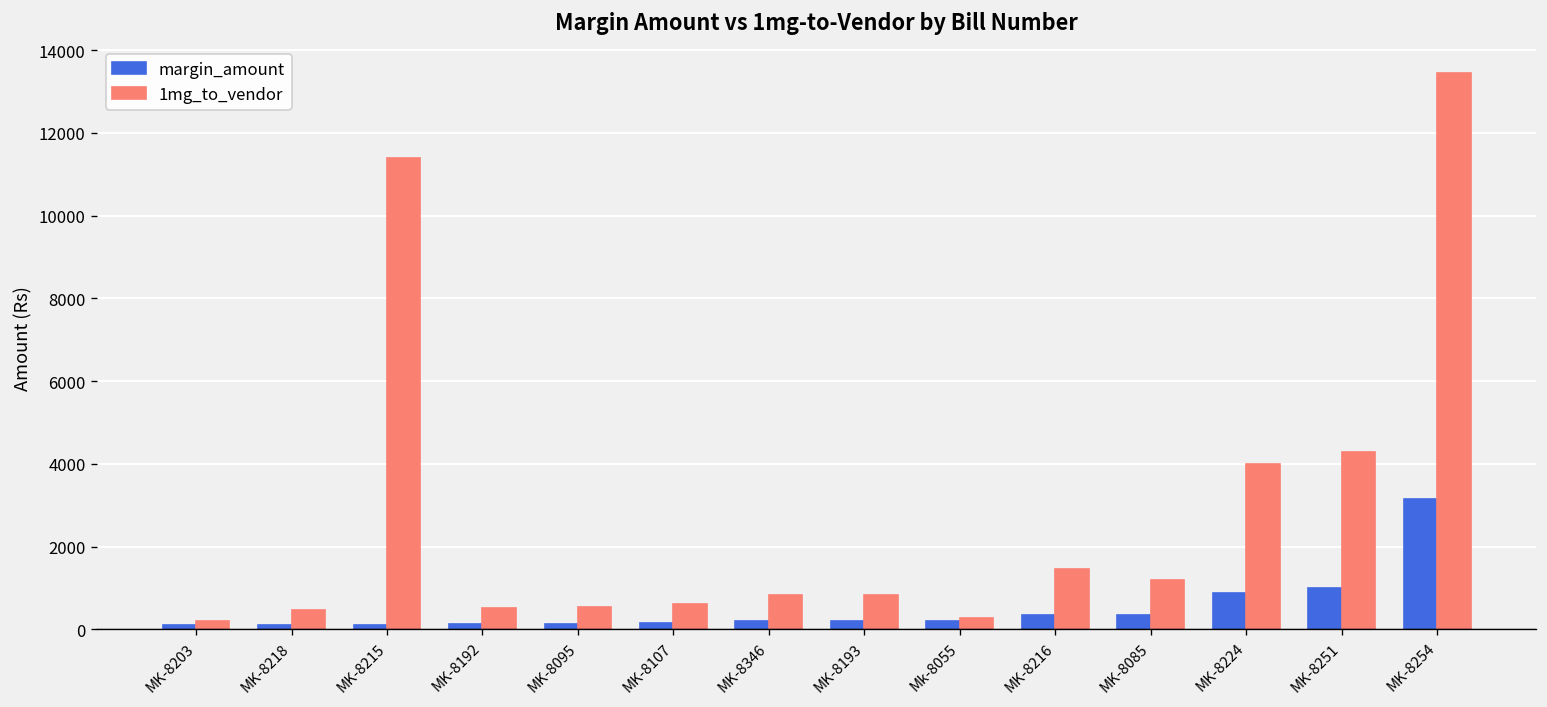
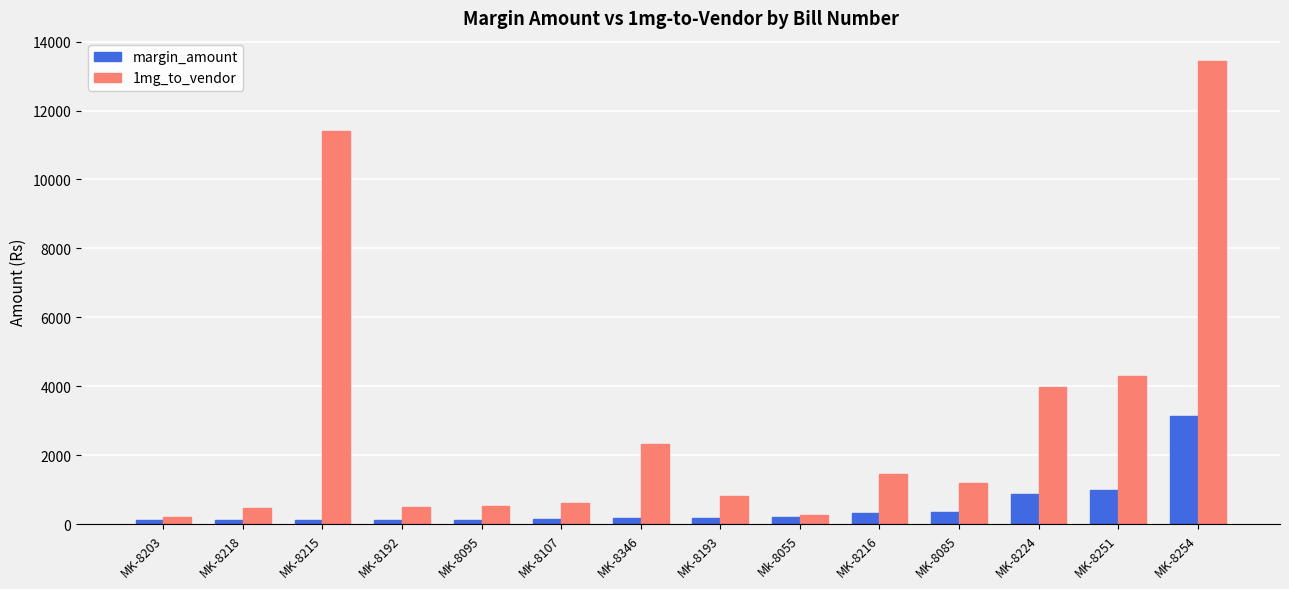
1mg_to_vendor, MK-8346: 800 -> 2300
